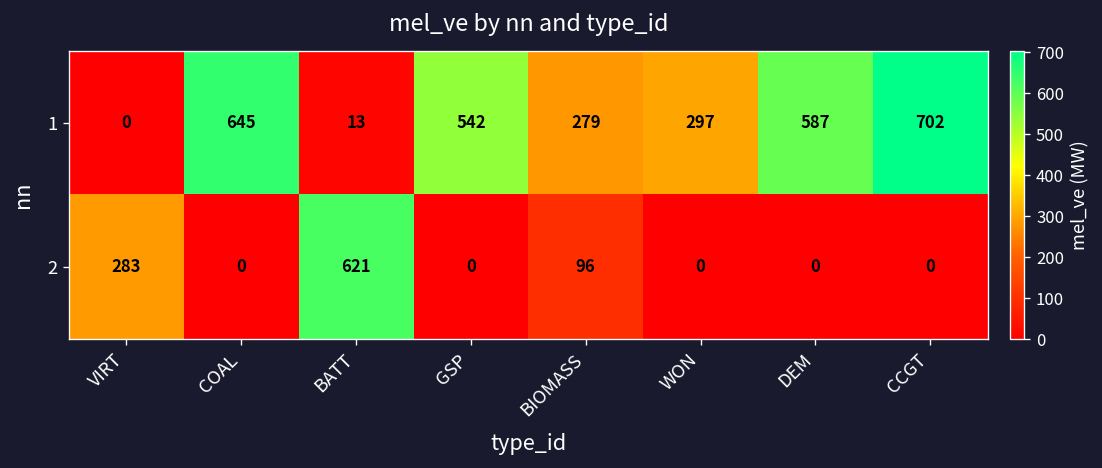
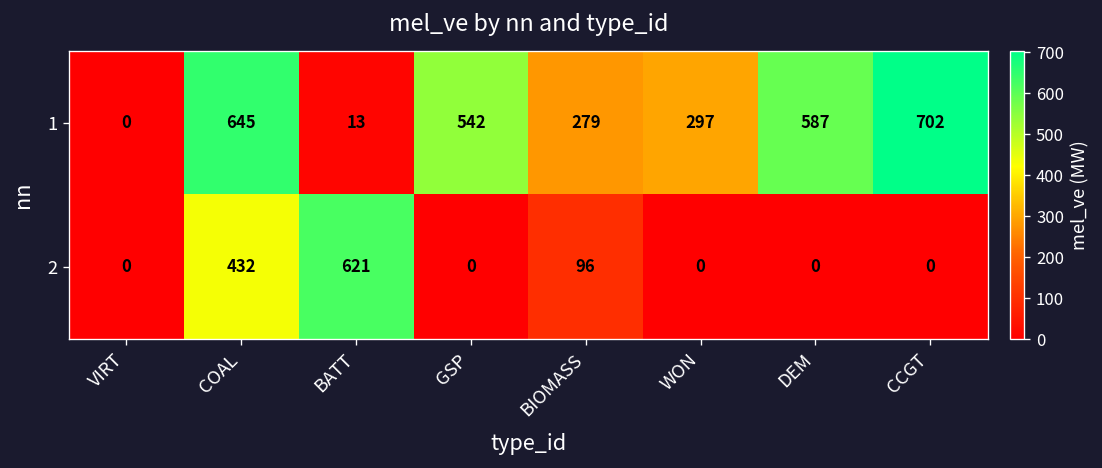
2, VIRT: 283 -> 0
2, COAL: 0 -> 432
